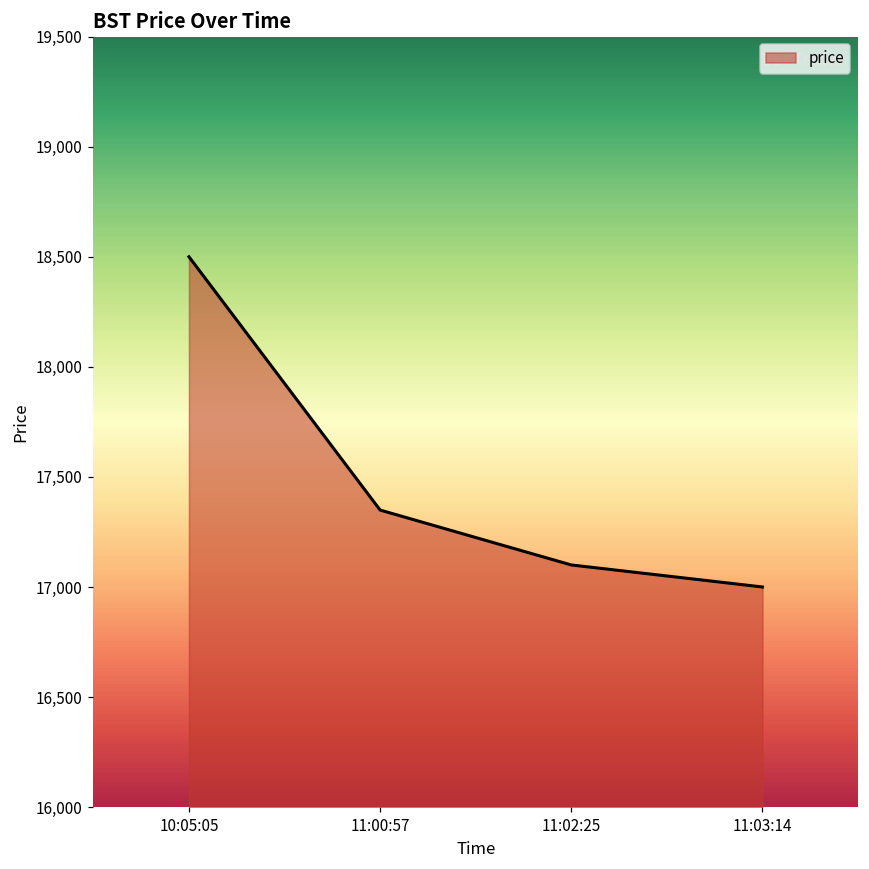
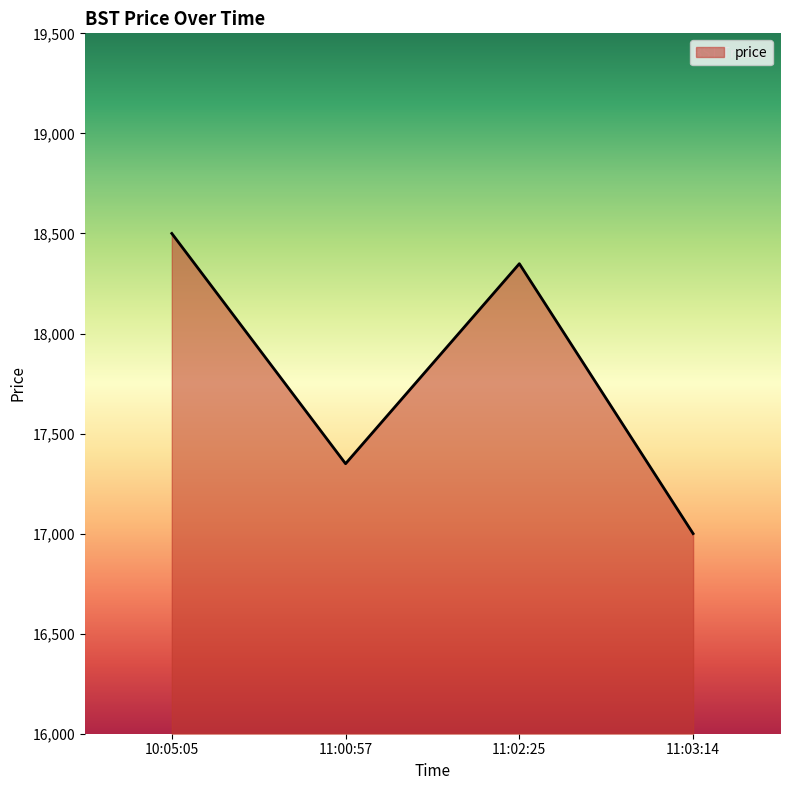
11:02:25: 17,100 -> 18,350
